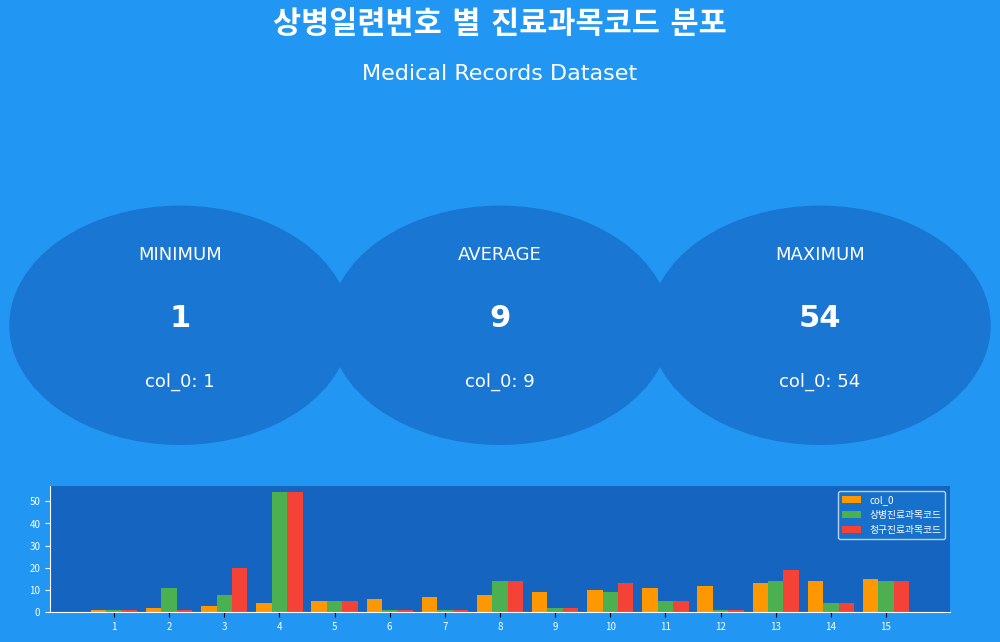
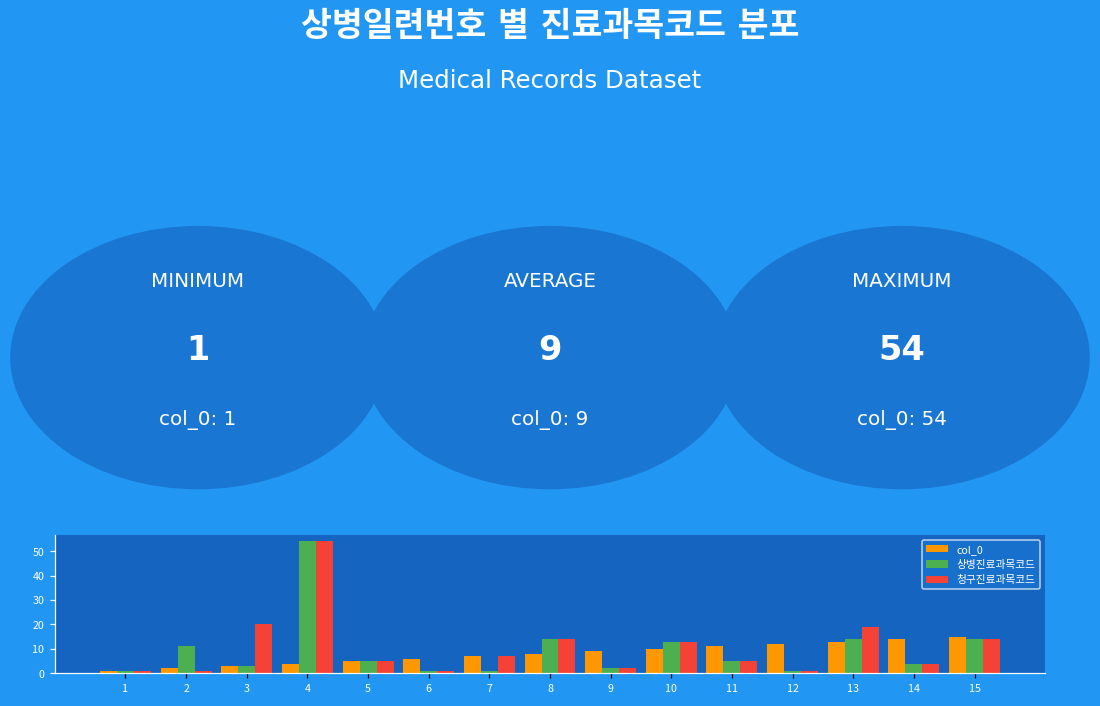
상병진료과목코드, 3: 8 -> 3
청구진료과목코드, 7: 1 -> 7
상병진료과목코드, 10: 9 -> 13
